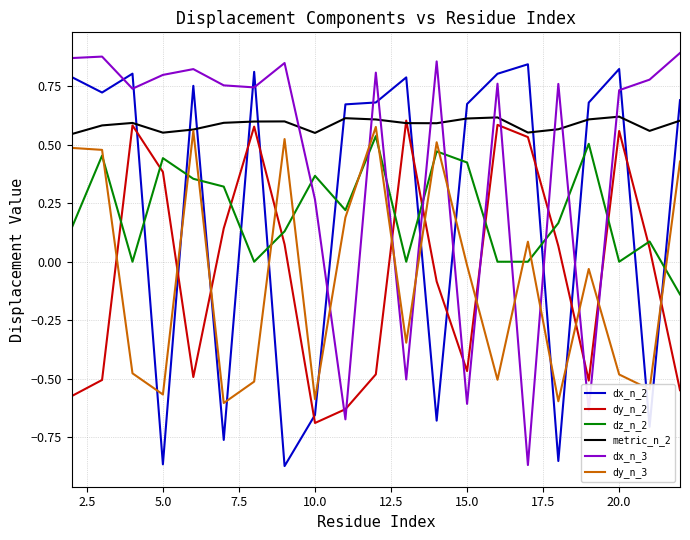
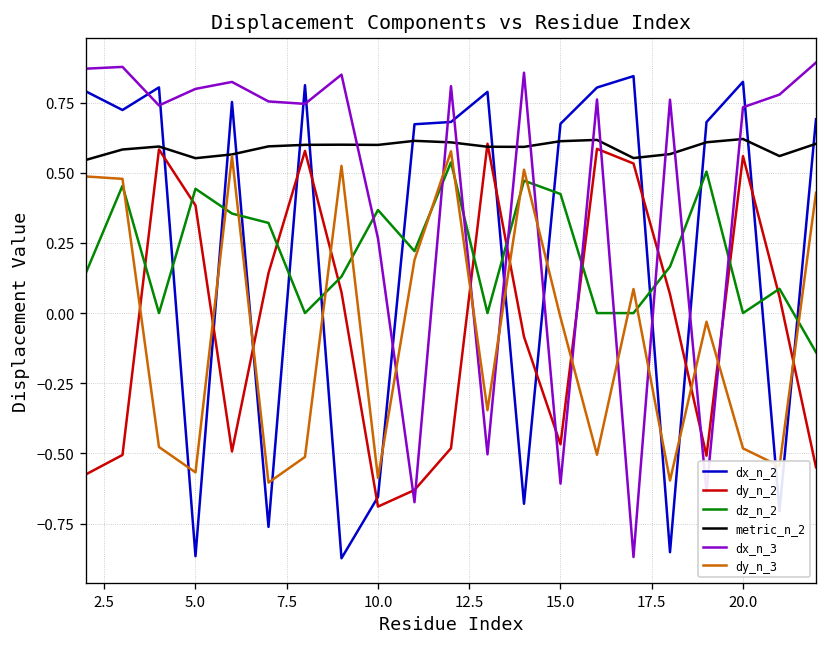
metric_n_2, 10.0: 0.55 -> 0.60
